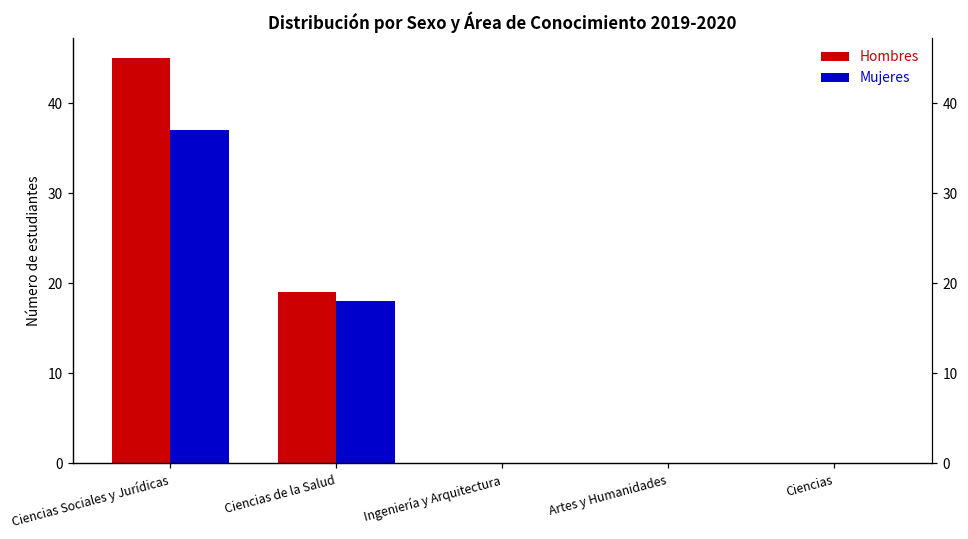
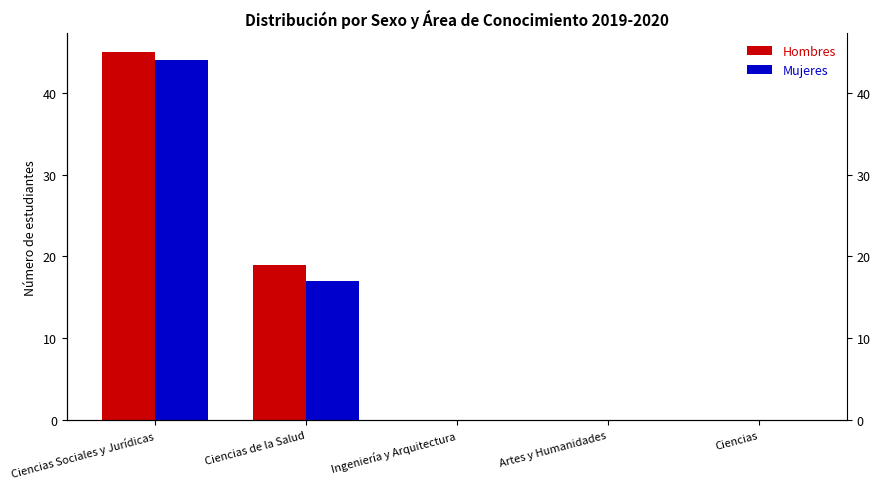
Mujeres, Ciencias Sociales y Jurídicas: 37 -> 44
Mujeres, Ciencias de la Salud: 18 -> 17
